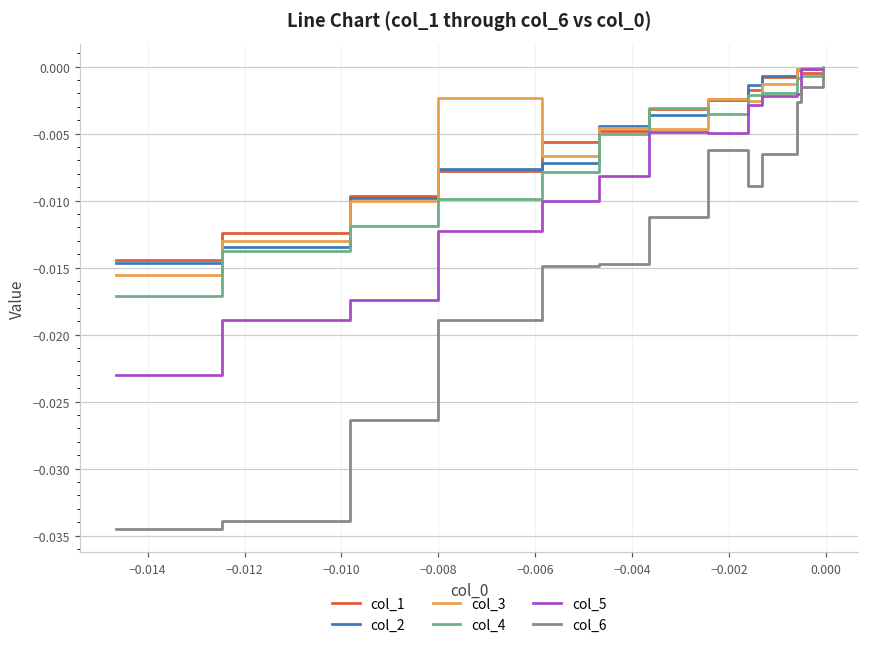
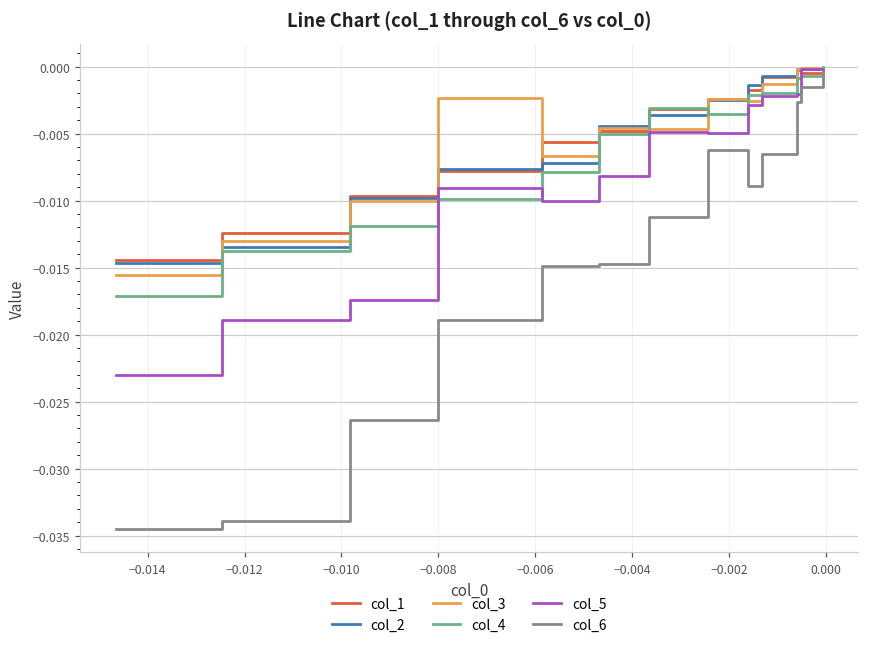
col_5, −0.008: -0.0123 -> -0.0090
